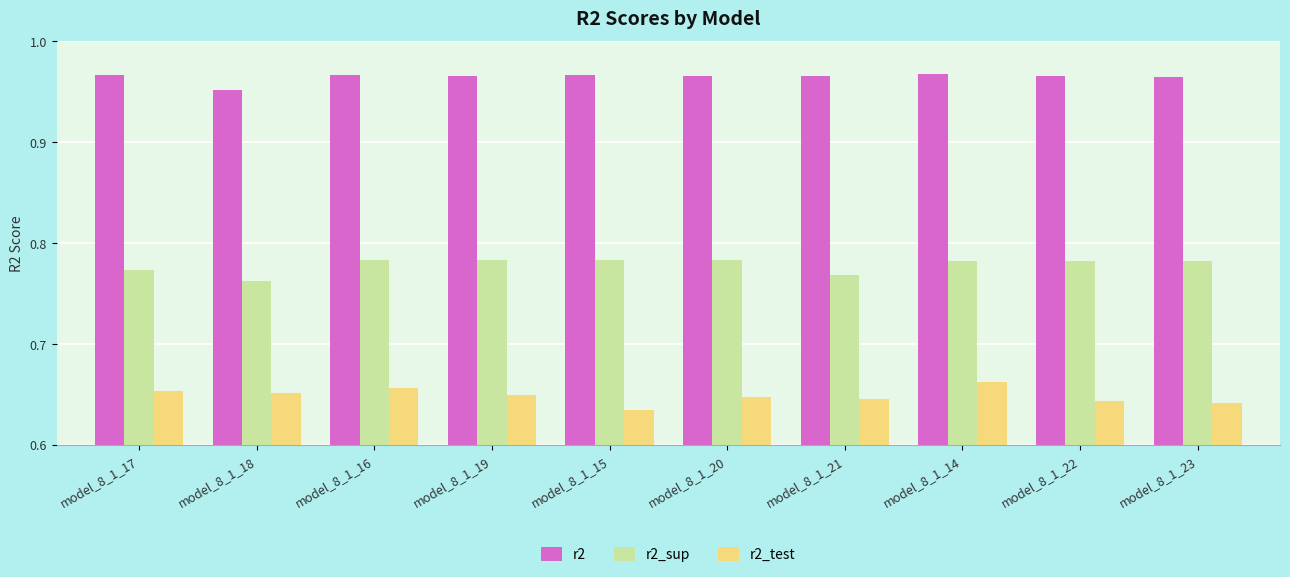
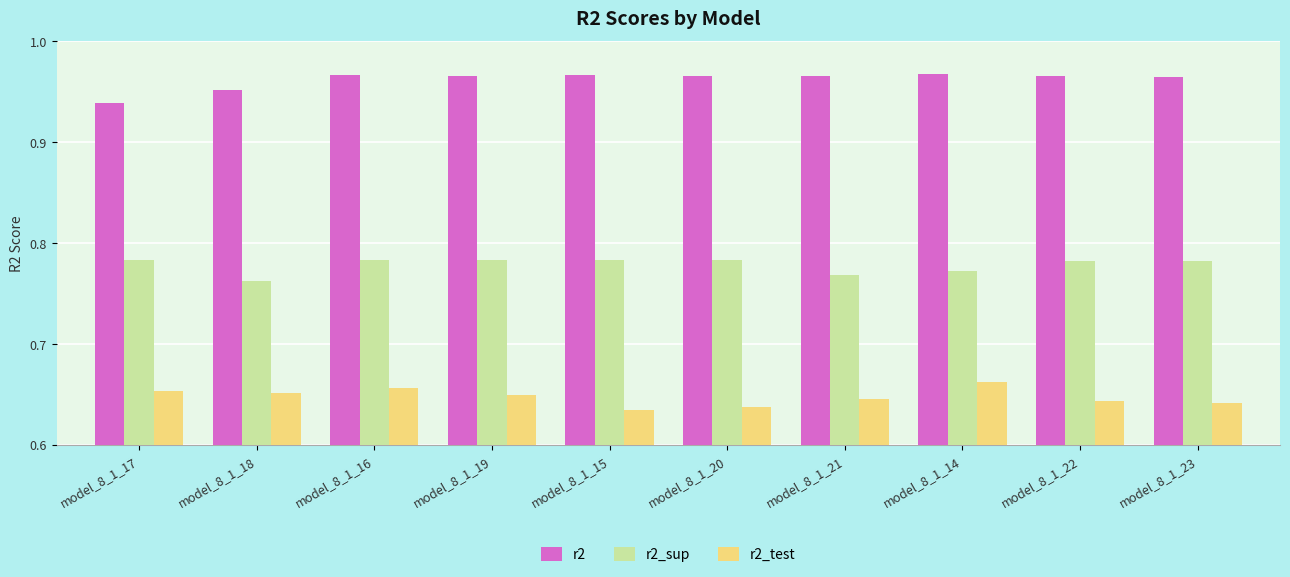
r2, model_8_1_17: 0.967 -> 0.939
r2_sup, model_8_1_17: 0.774 -> 0.783
r2_test, model_8_1_20: 0.647 -> 0.638
r2_sup, model_8_1_14: 0.783 -> 0.772
